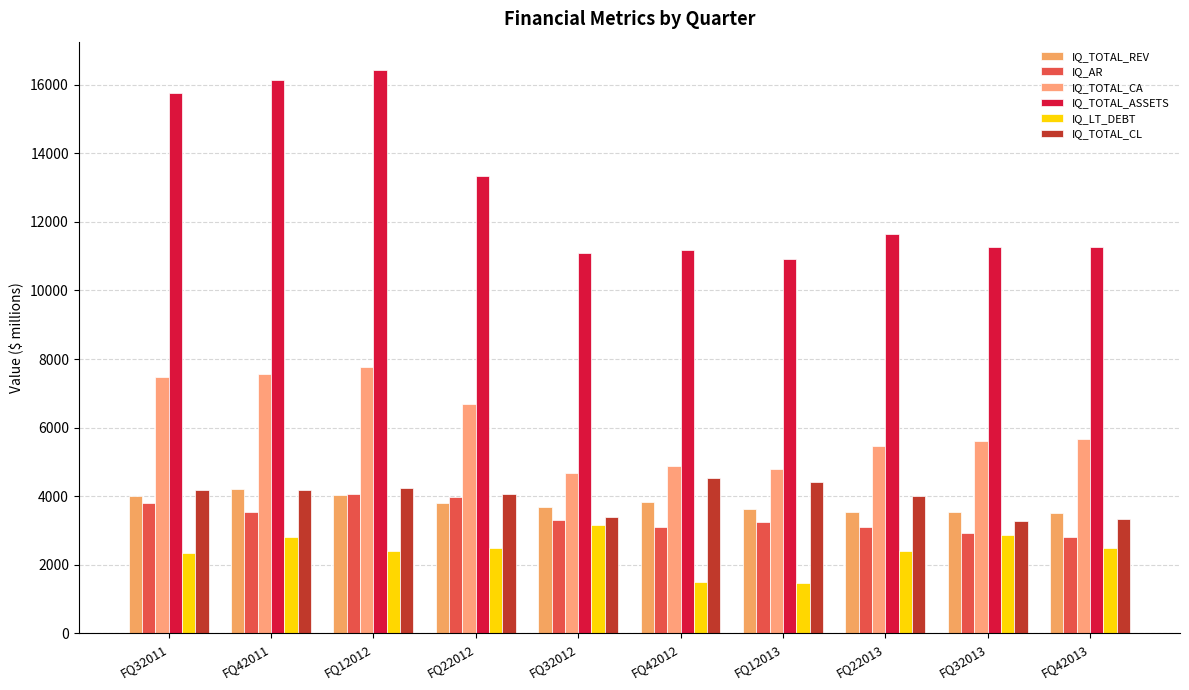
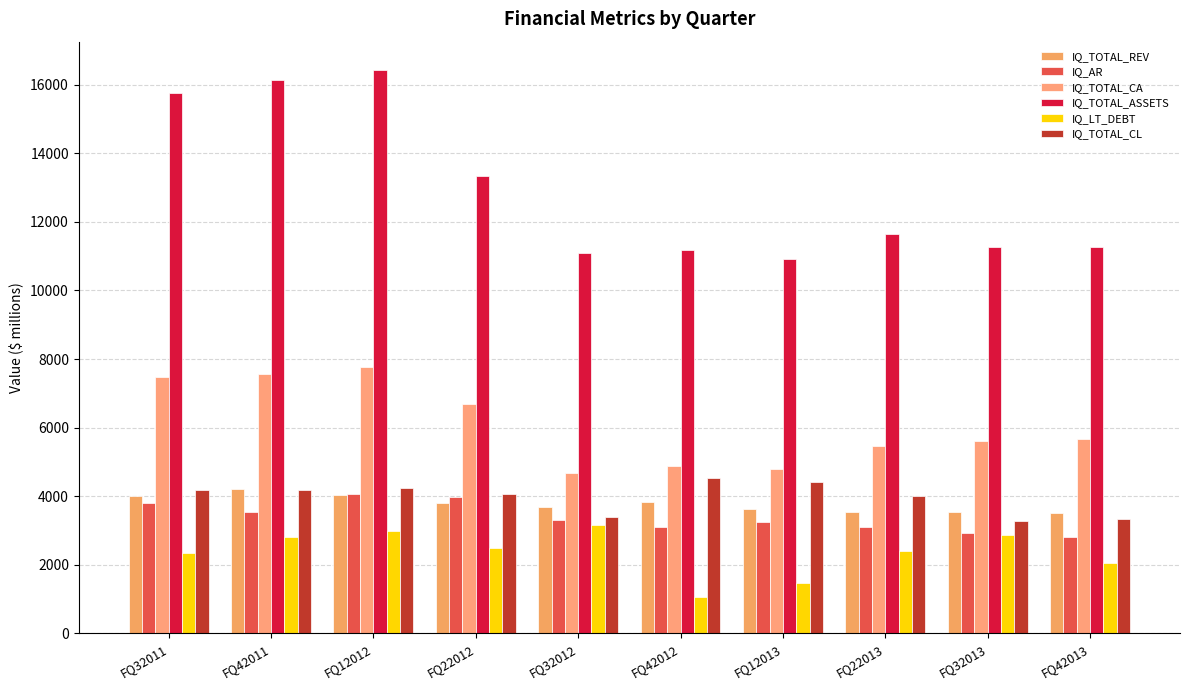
IQ_LT_DEBT, FQ12012: 2400 -> 3000
IQ_LT_DEBT, FQ42012: 1500 -> 1100
IQ_LT_DEBT, FQ42013: 2500 -> 2100
